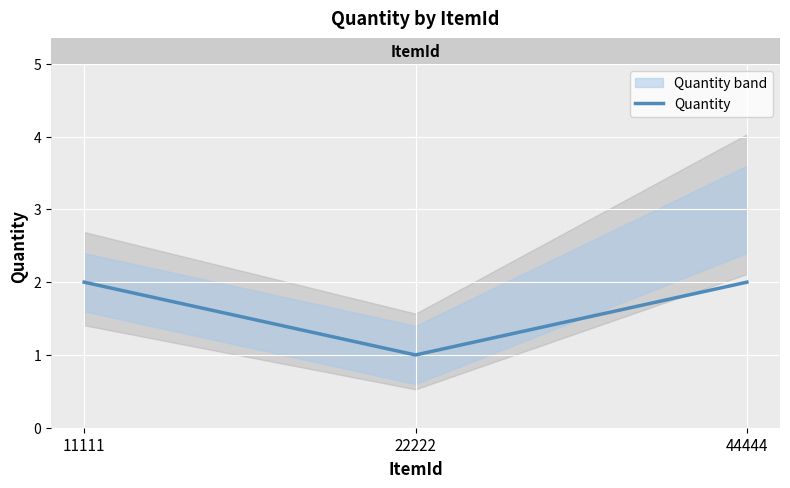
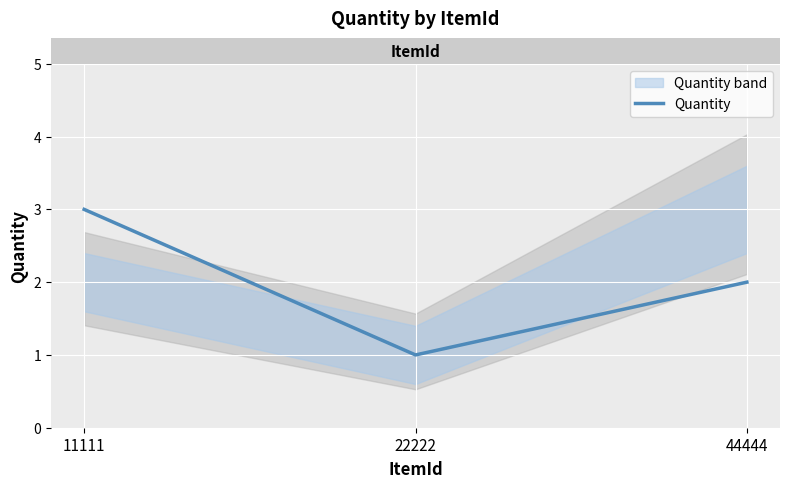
Quantity, 11111: 2 -> 3
